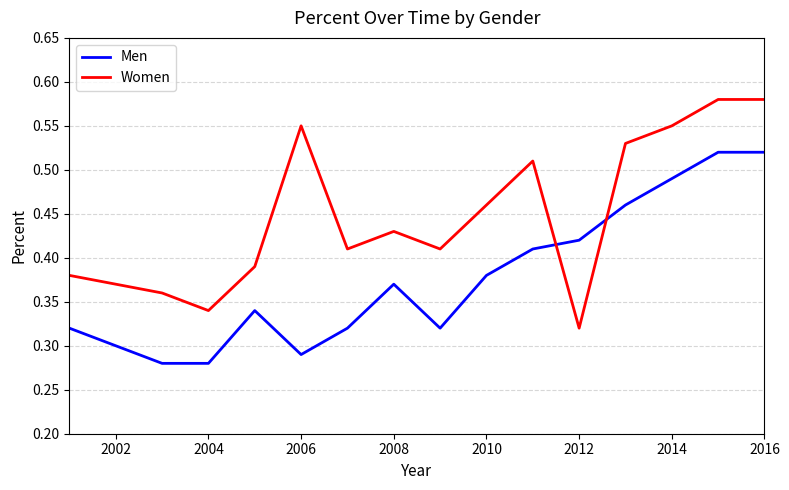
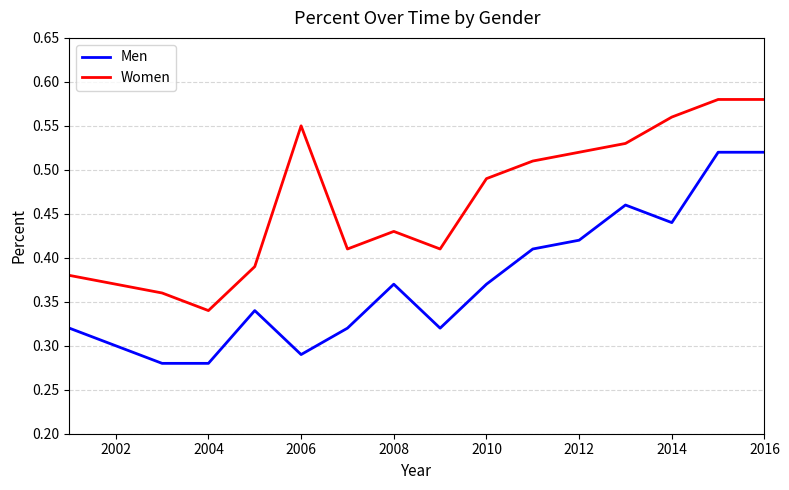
Men, 2010: 0.38 -> 0.37
Women, 2010: 0.46 -> 0.49
Women, 2012: 0.32 -> 0.52
Men, 2014: 0.49 -> 0.44
Women, 2014: 0.55 -> 0.56
